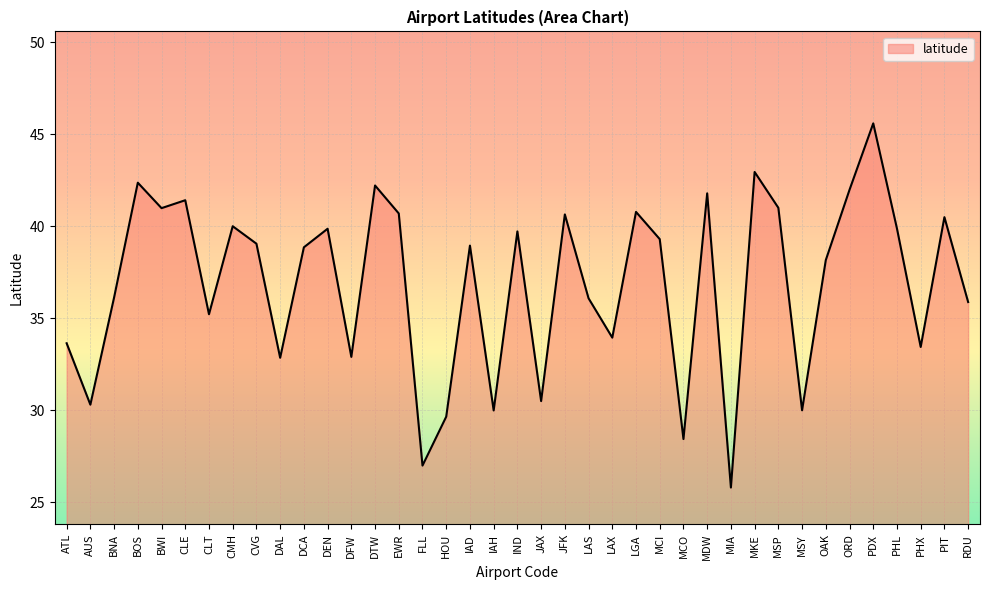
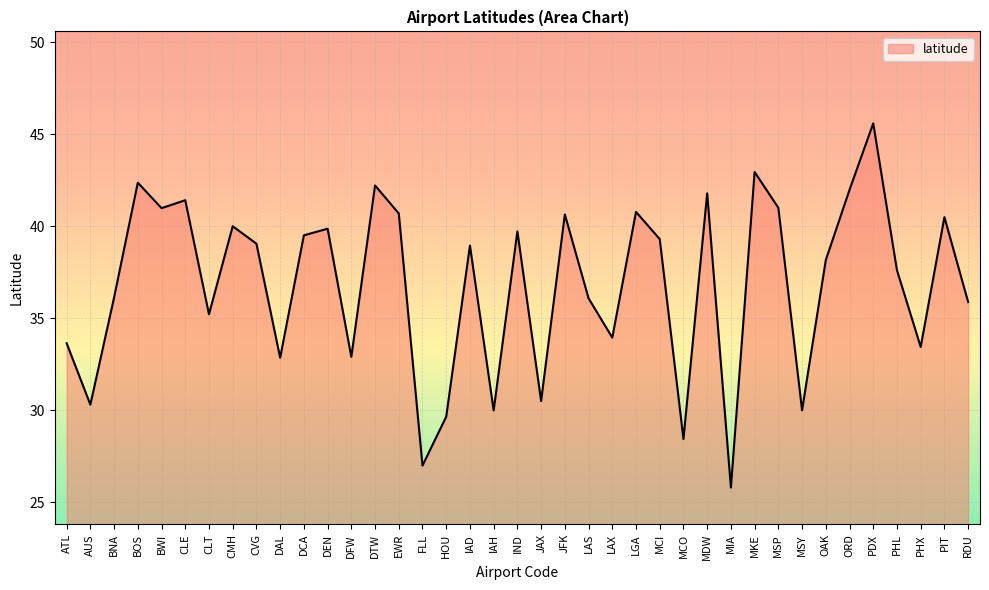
DCA: 38.9 -> 39.5
PHL: 39.9 -> 37.6
